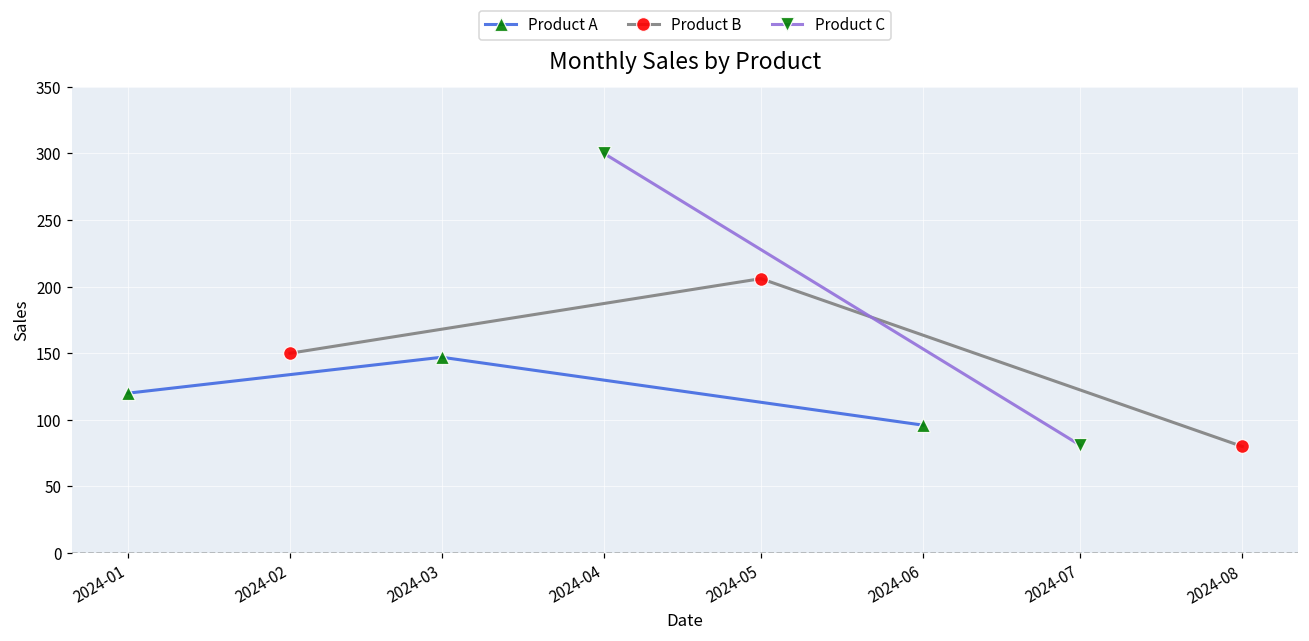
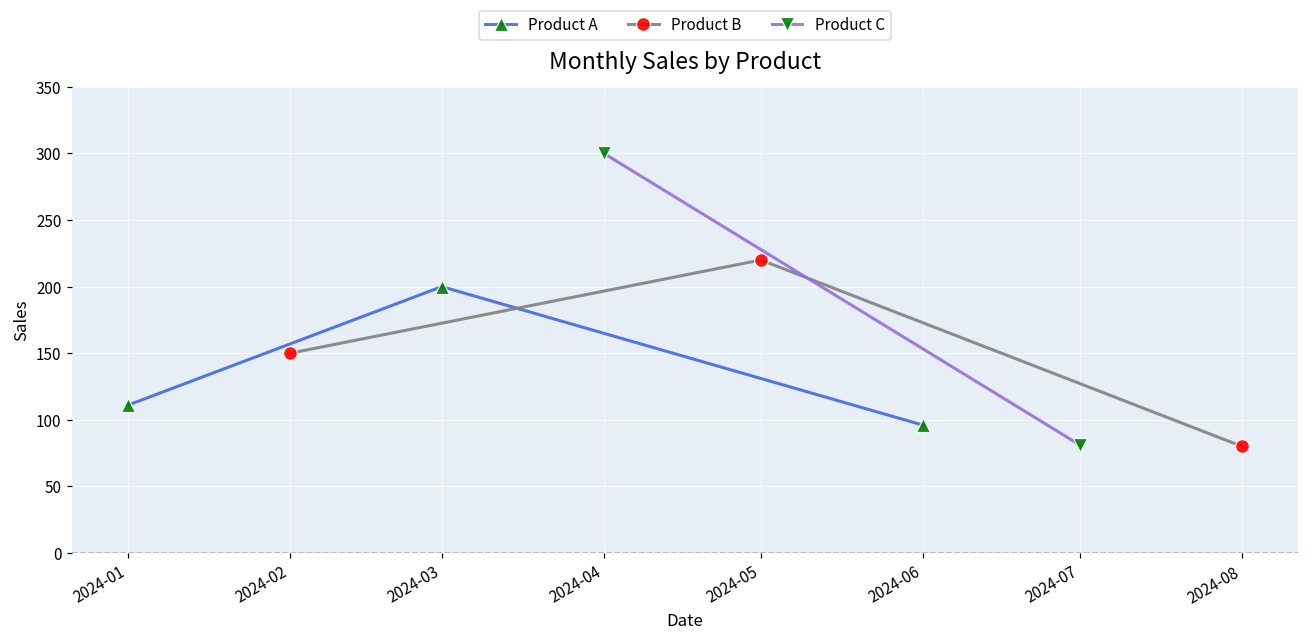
Product A, 2024-01: 120 -> 111
Product A, 2024-03: 147 -> 200
Product B, 2024-05: 206 -> 220
